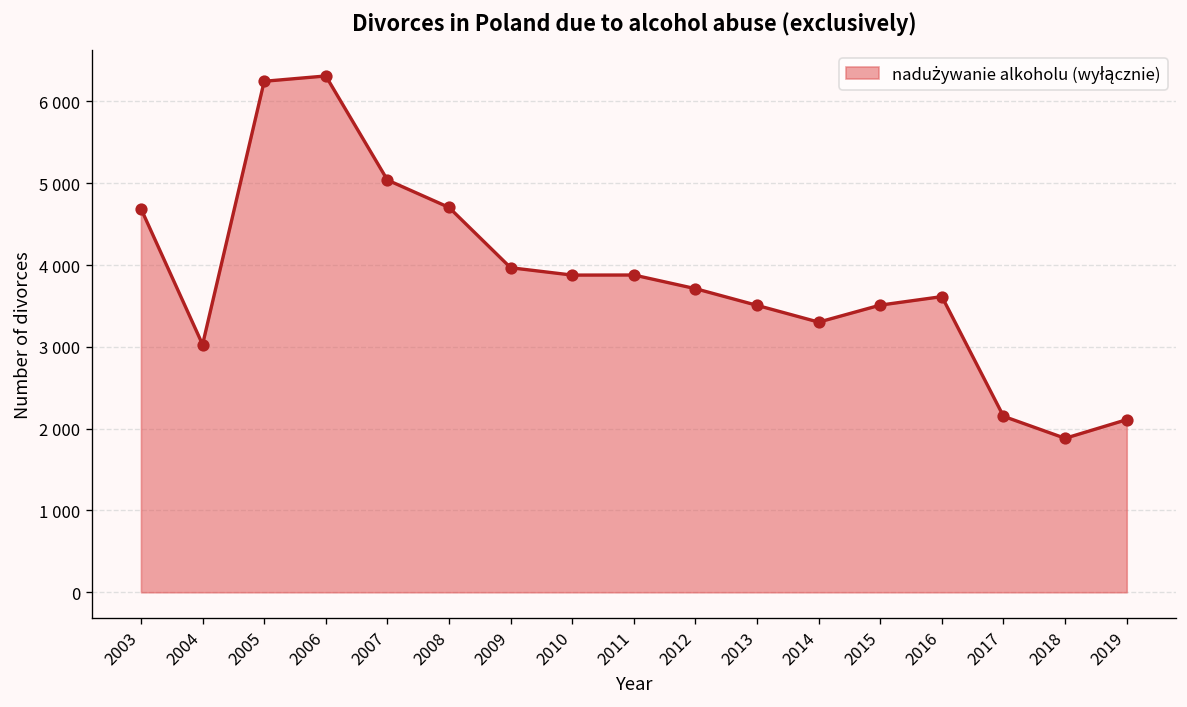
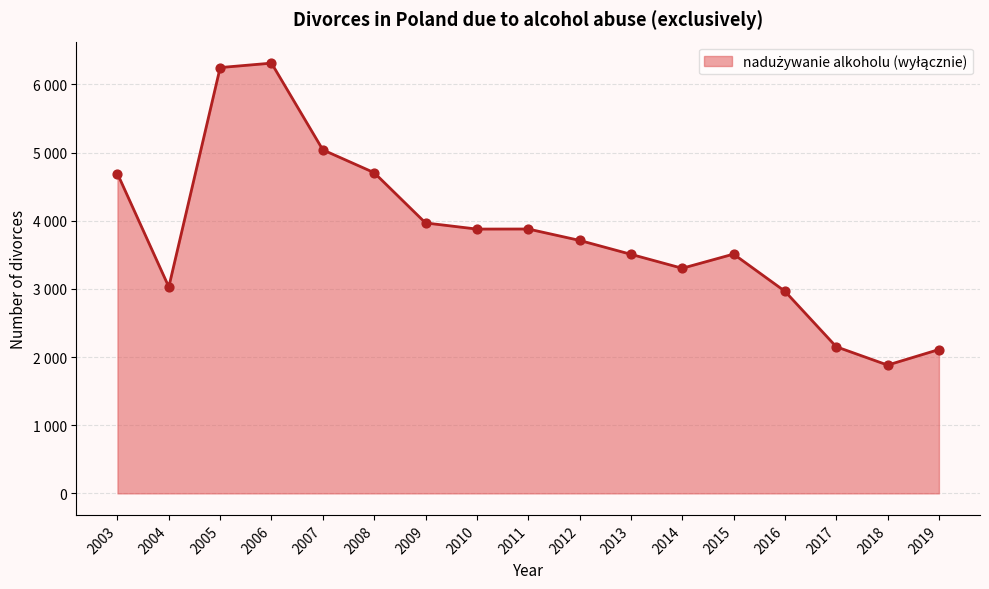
2016: 3600 -> 3000
